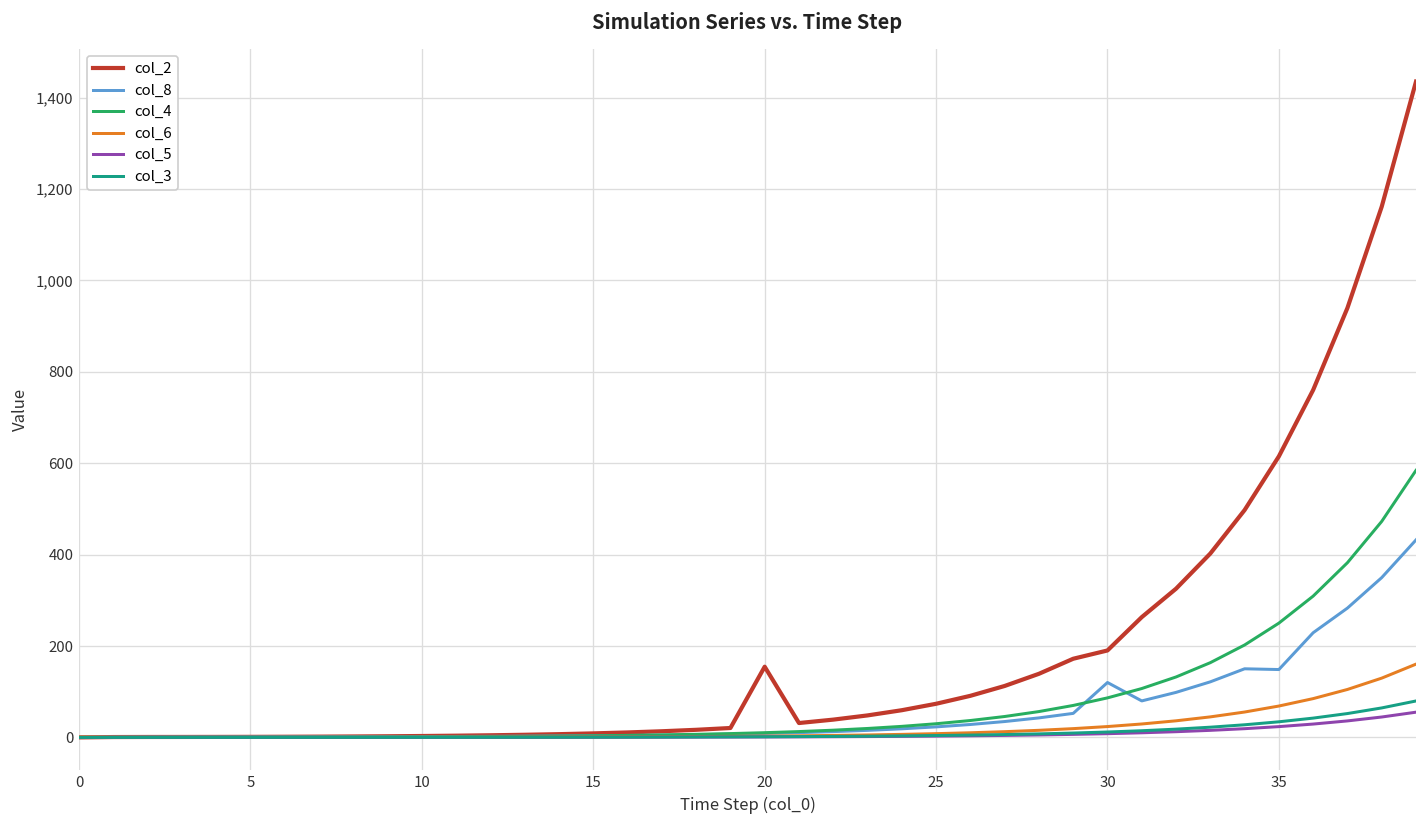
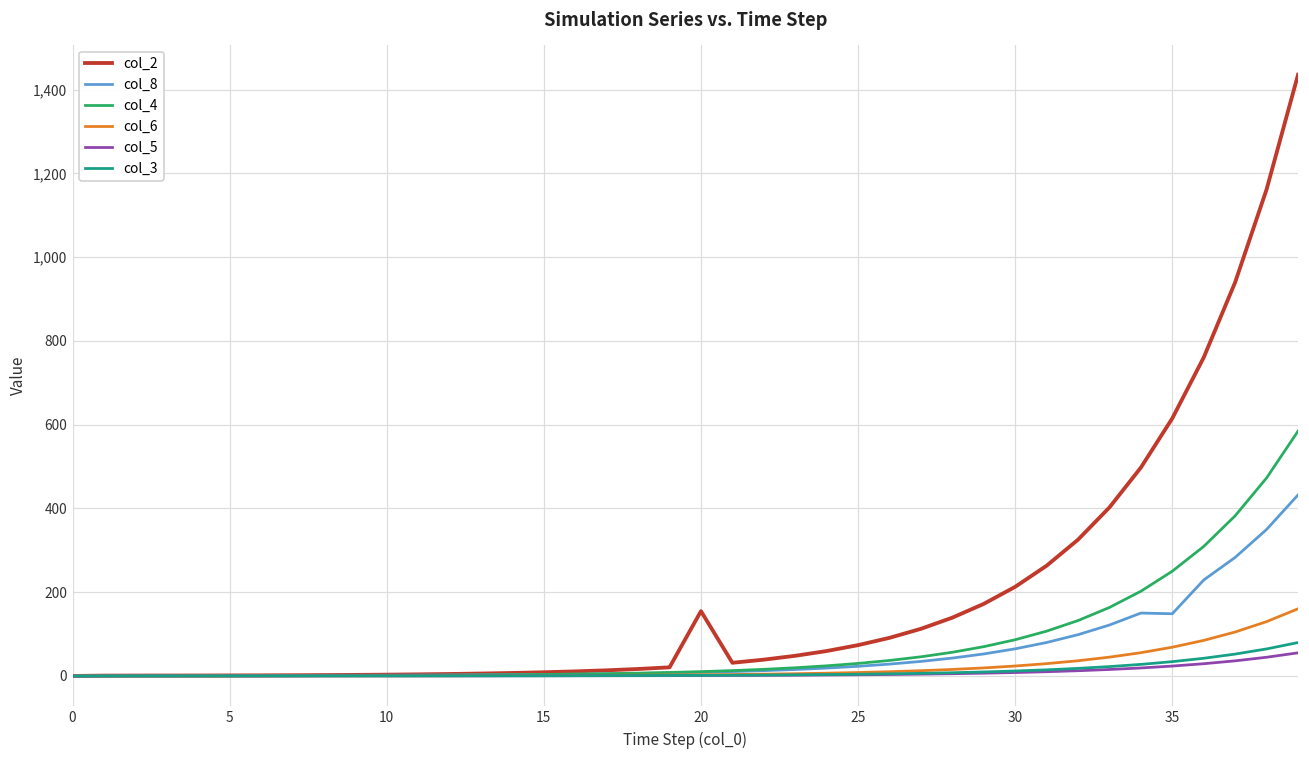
col_2, 30: 190 -> 210
col_8, 30: 120 -> 60
